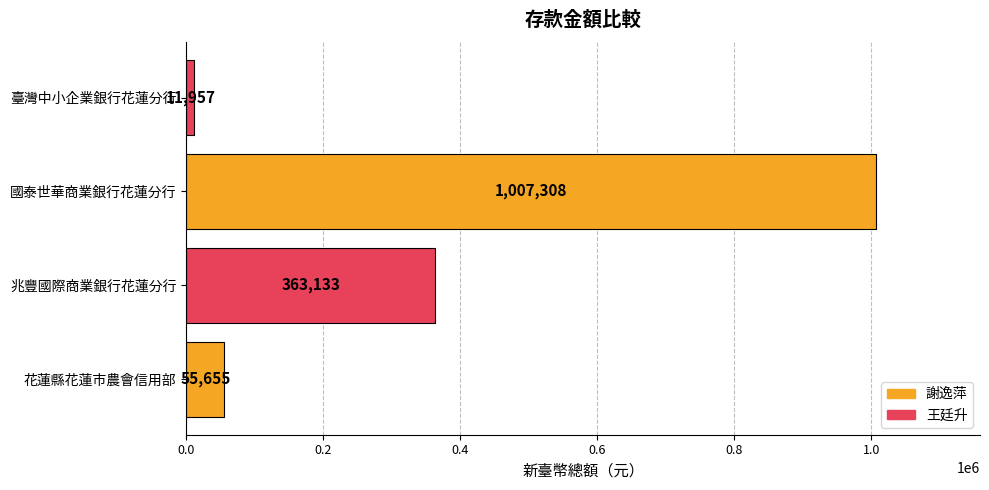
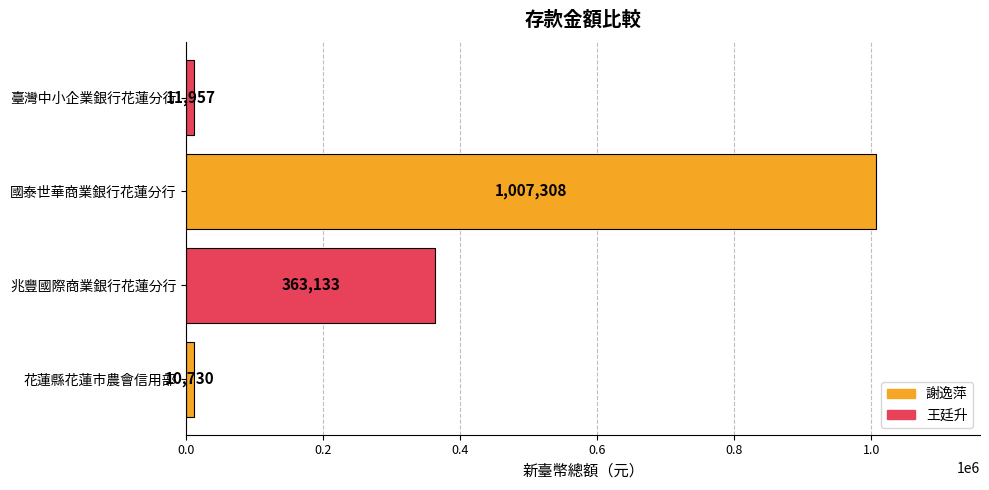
花蓮縣花蓮市農會信用部: 55,655 -> 10,730
